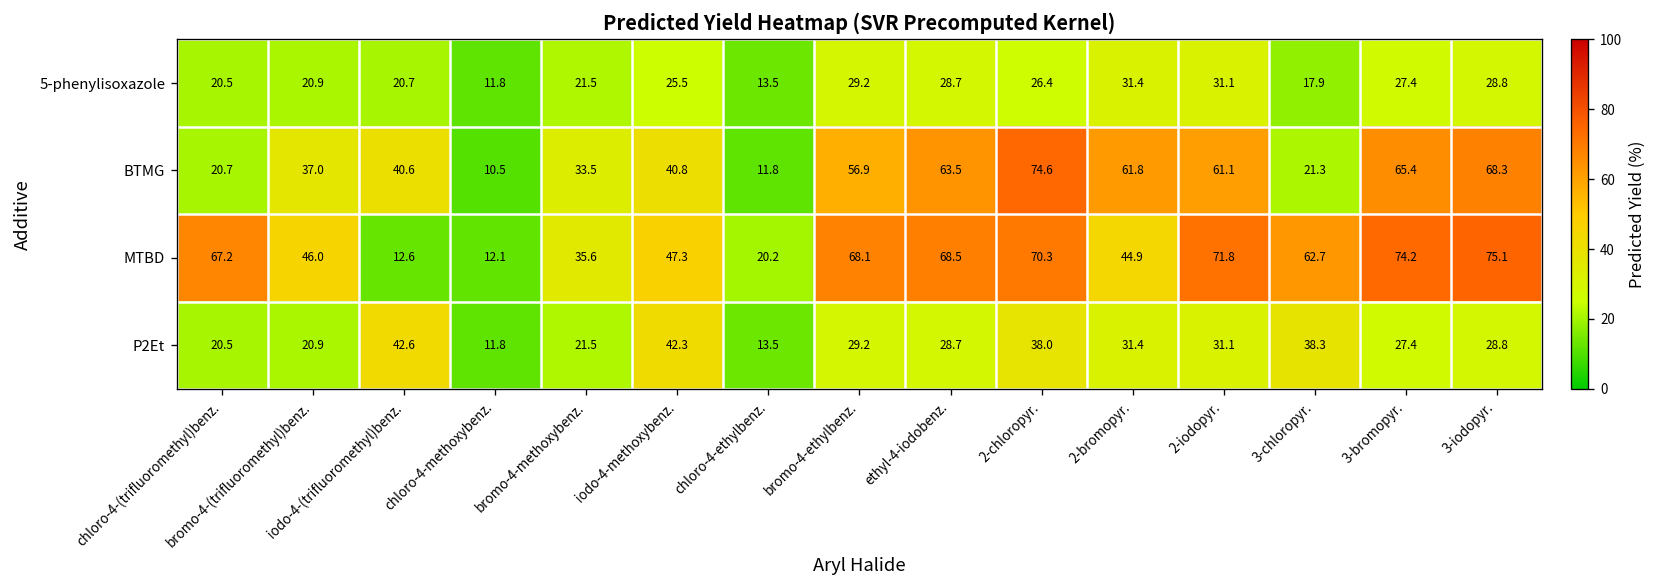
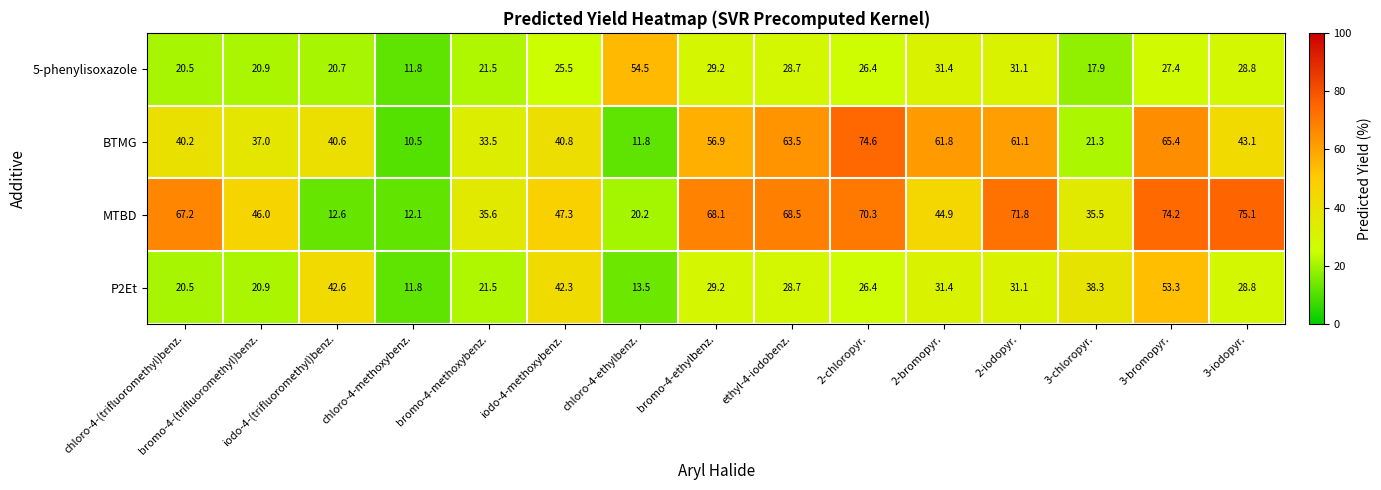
5-phenylisoxazole, chloro-4-ethylbenz.: 13.5 -> 54.5
BTMG, chloro-4-(trifluoromethyl)benz.: 20.7 -> 40.2
BTMG, 3-iodopyr.: 68.3 -> 43.1
MTBD, 3-chloropyr.: 62.7 -> 35.5
P2Et, 2-chloropyr.: 38.0 -> 26.4
P2Et, 3-bromopyr.: 27.4 -> 53.3
